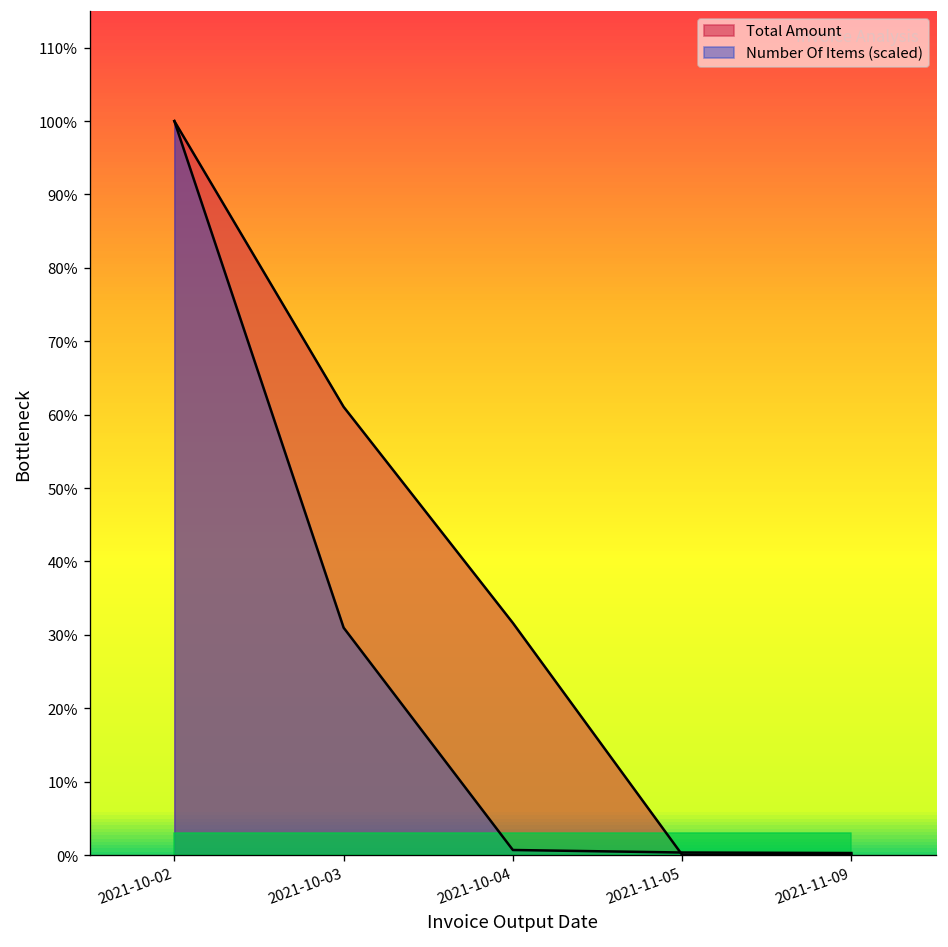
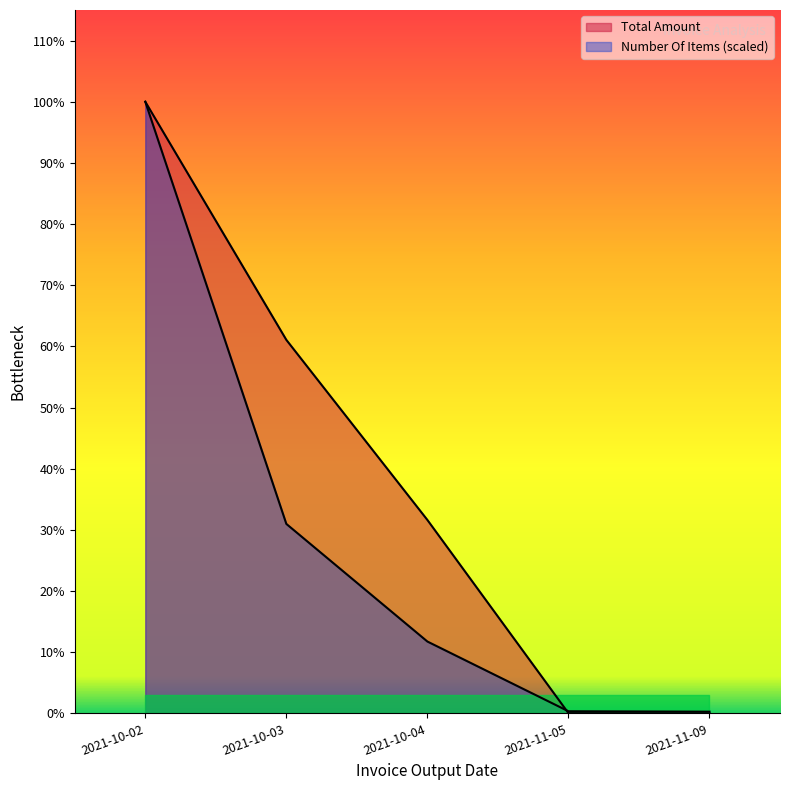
Number Of Items (scaled), 2021-10-04: 1% -> 12%
